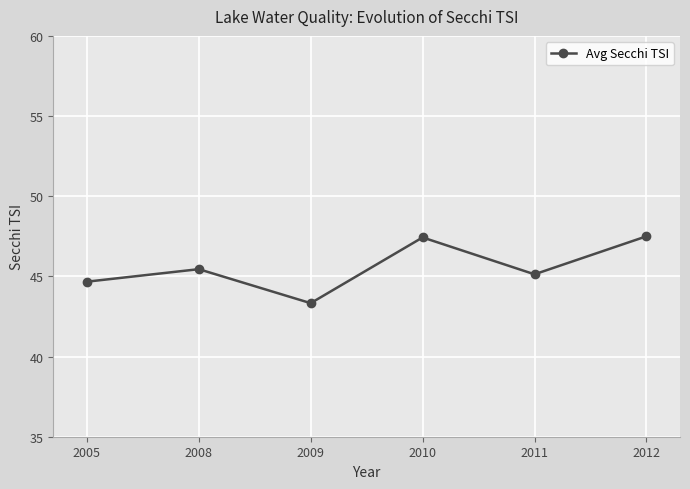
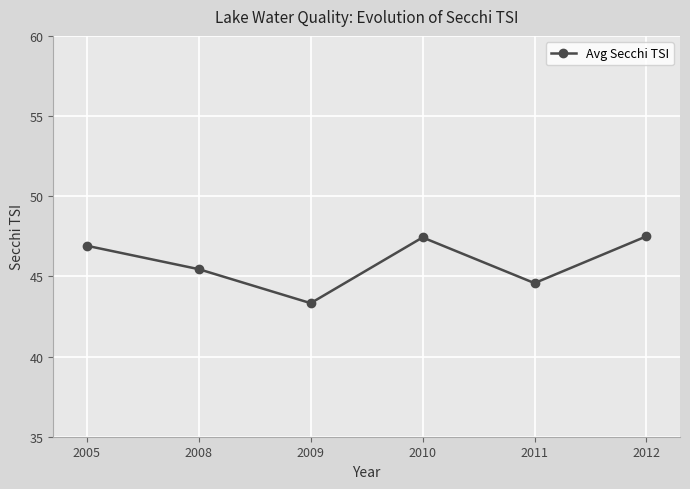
2005: 44.7 -> 46.9
2011: 45.1 -> 44.6
